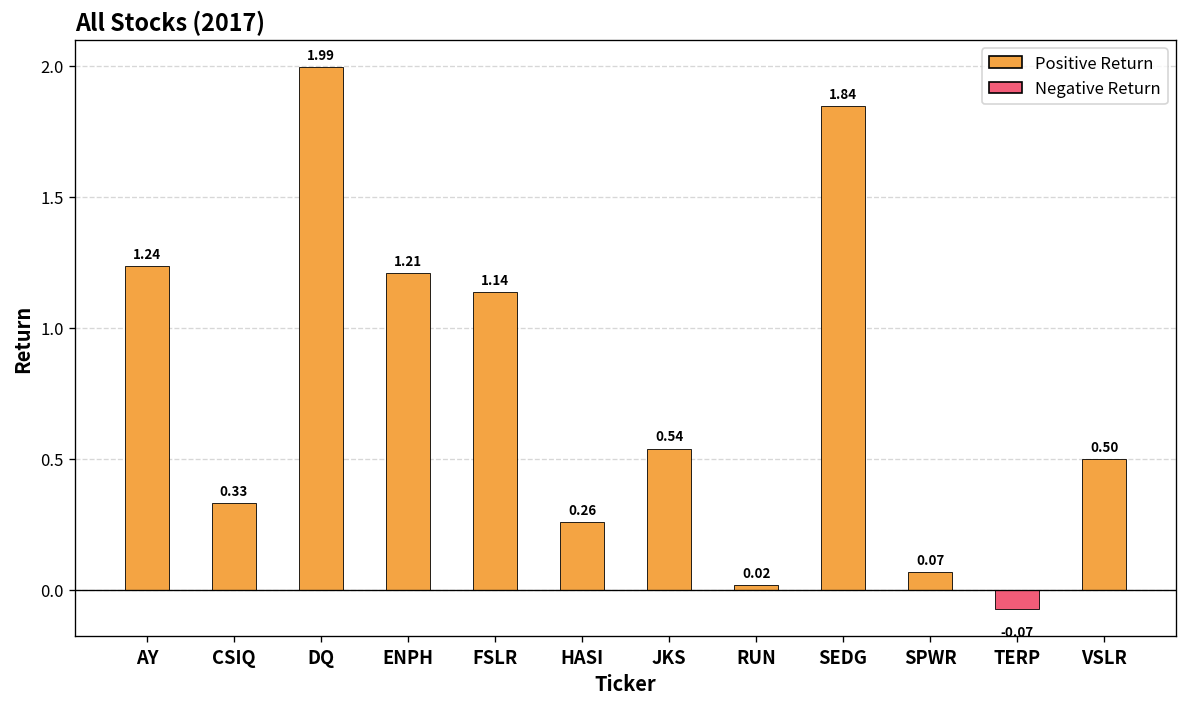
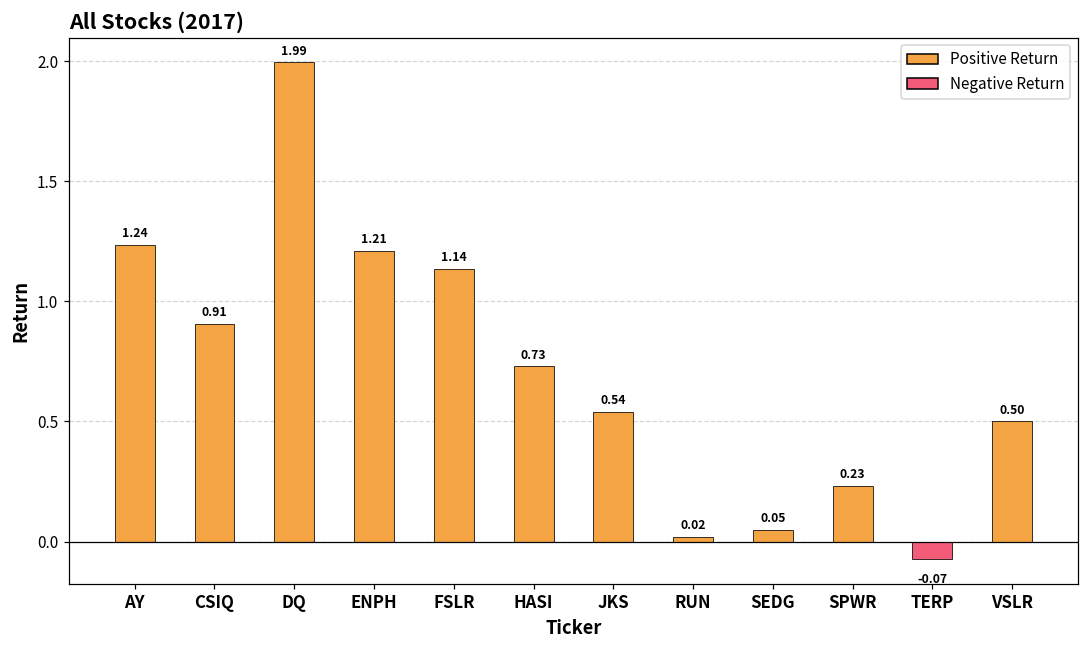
CSIQ: 0.33 -> 0.91
HASI: 0.26 -> 0.73
SEDG: 1.84 -> 0.05
SPWR: 0.07 -> 0.23
